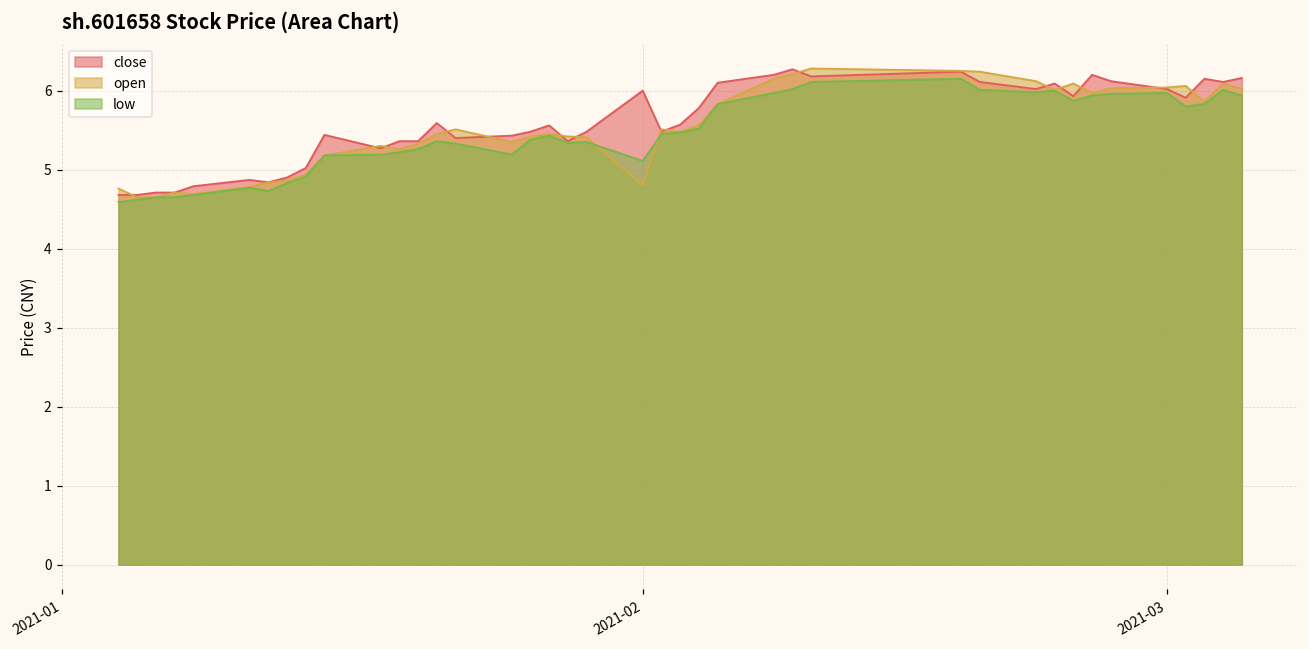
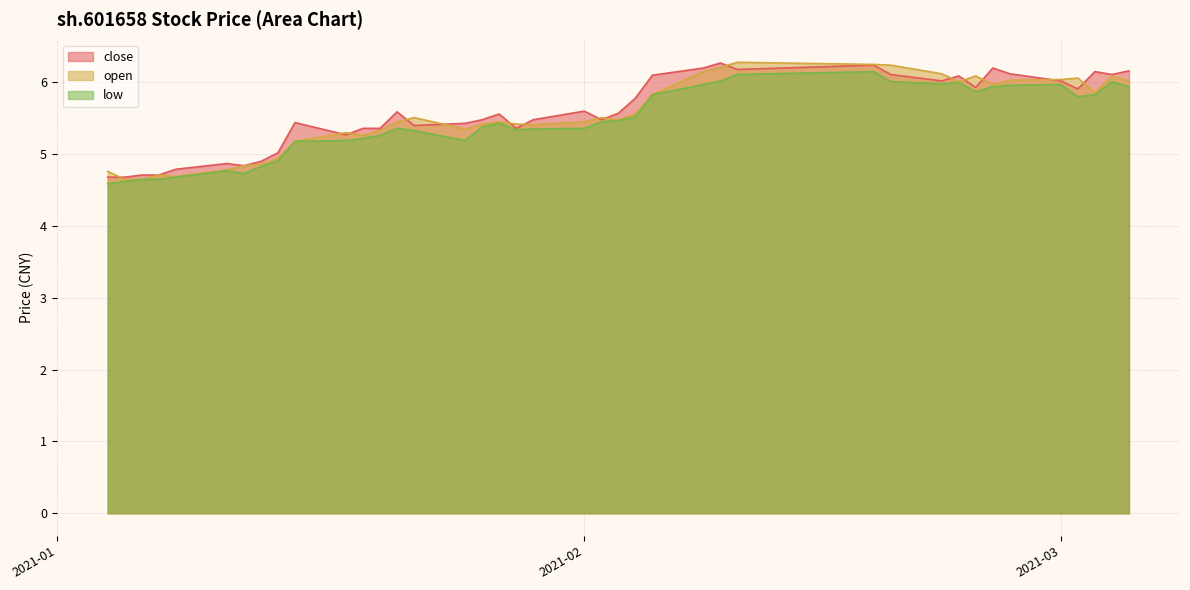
close, 2021-02: 6.0 -> 5.6
open, 2021-02: 4.8 -> 5.5
low, 2021-02: 5.1 -> 5.4
